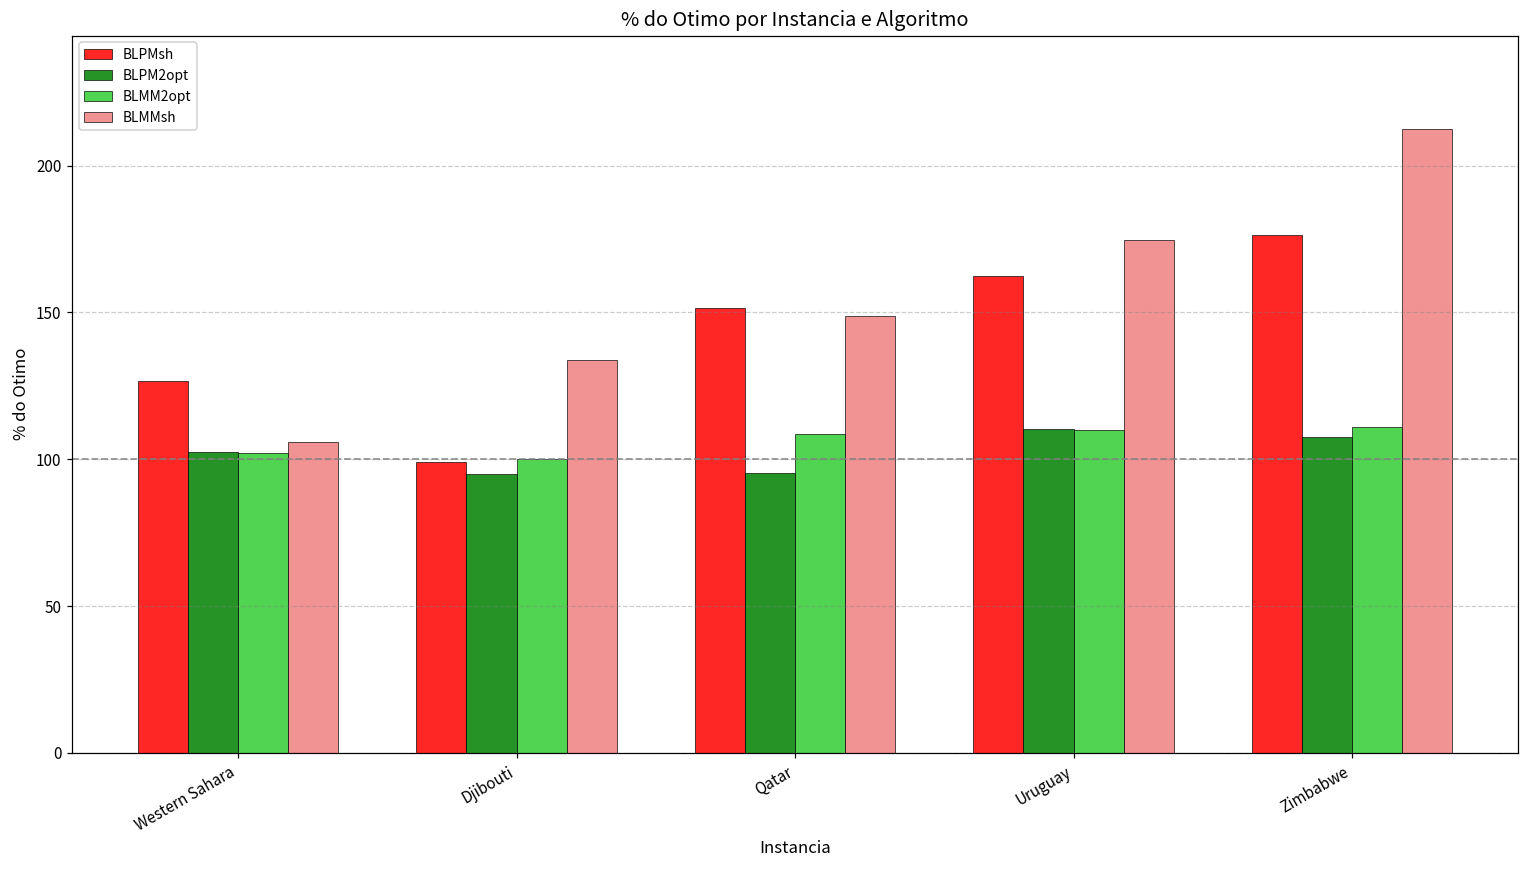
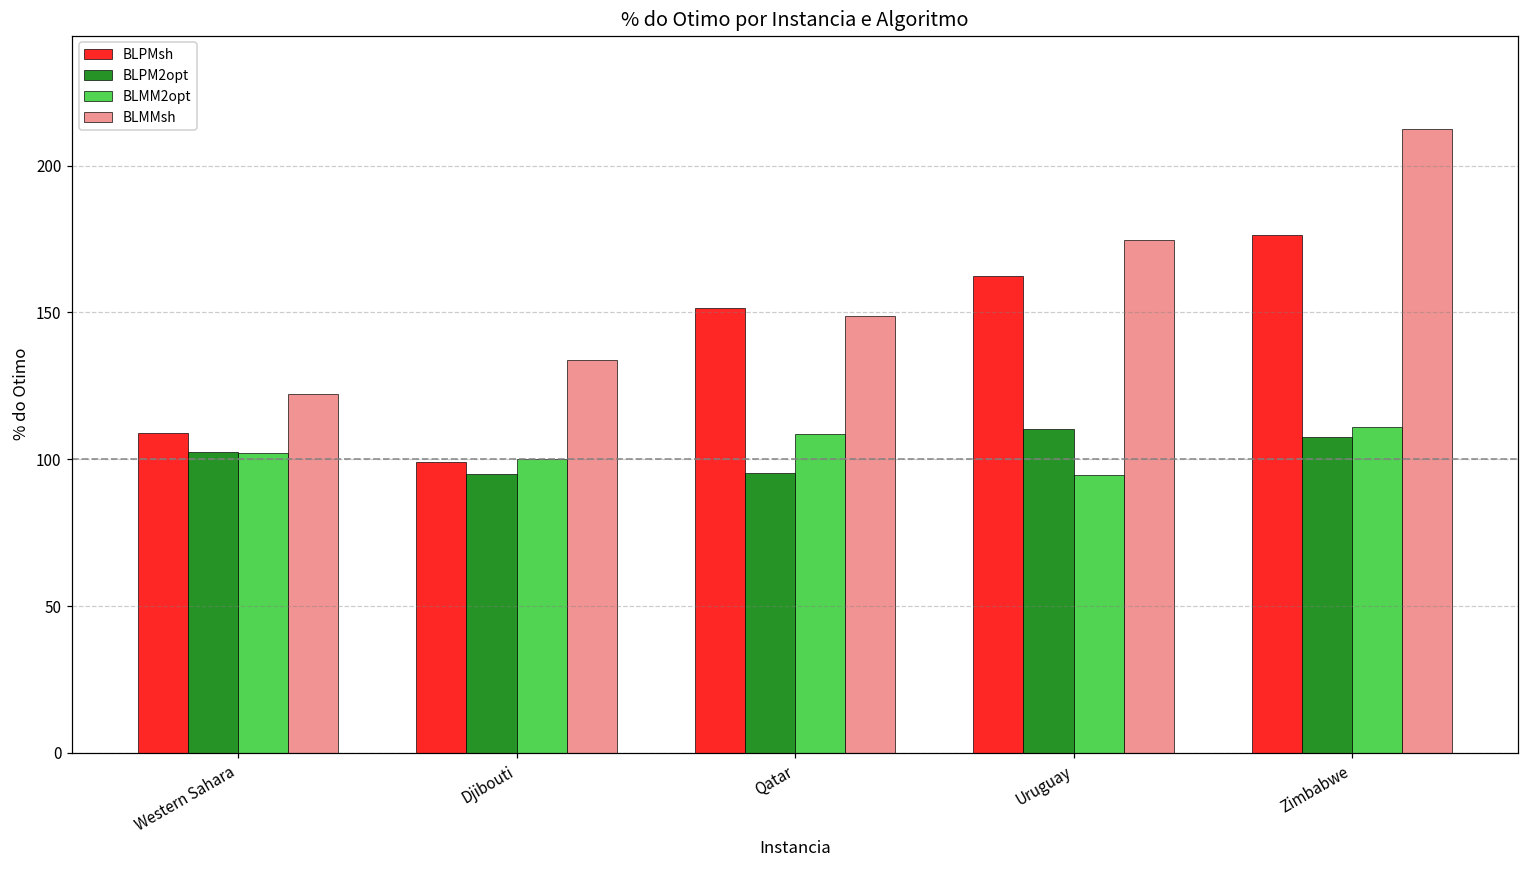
BLPMsh, Western Sahara: 127 -> 109
BLMMsh, Western Sahara: 106 -> 122
BLMM2opt, Uruguay: 110 -> 95
